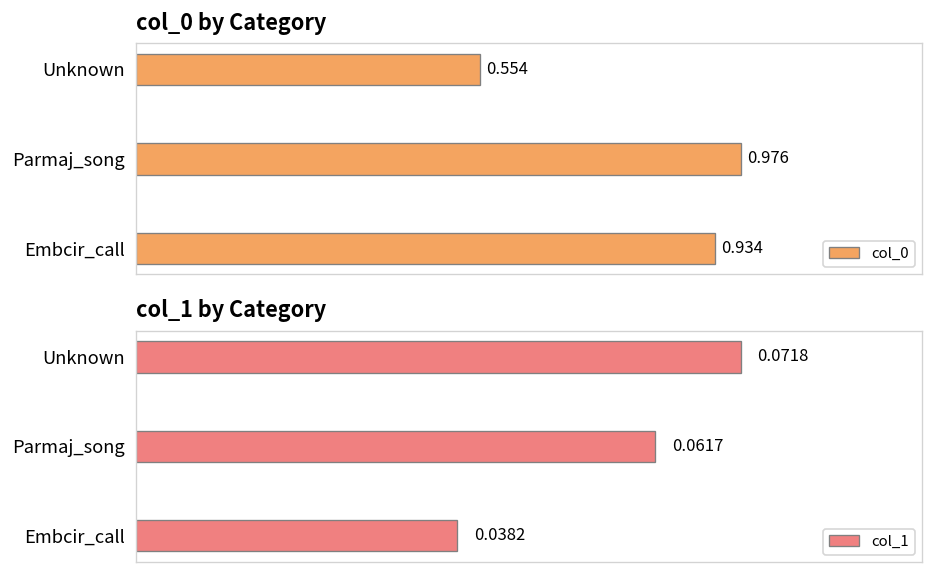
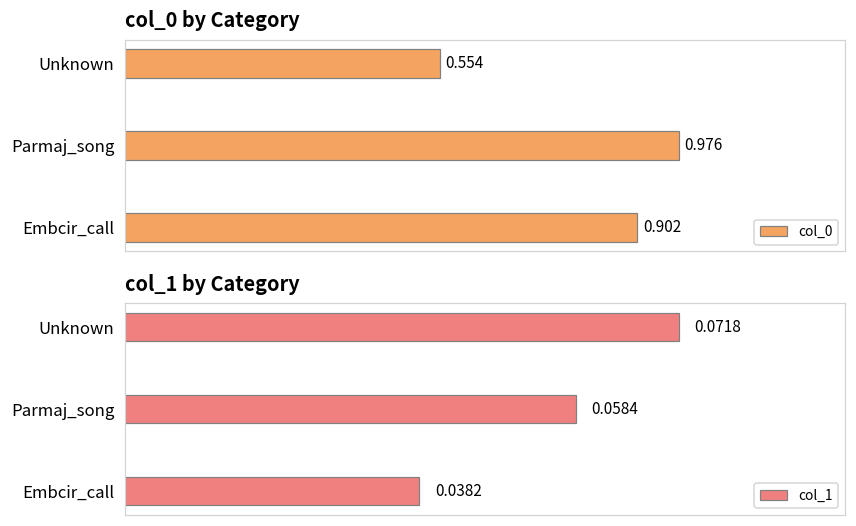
col_0 by Category, Embcir_call: 0.934 -> 0.902
col_1 by Category, Parmaj_song: 0.0617 -> 0.0584
